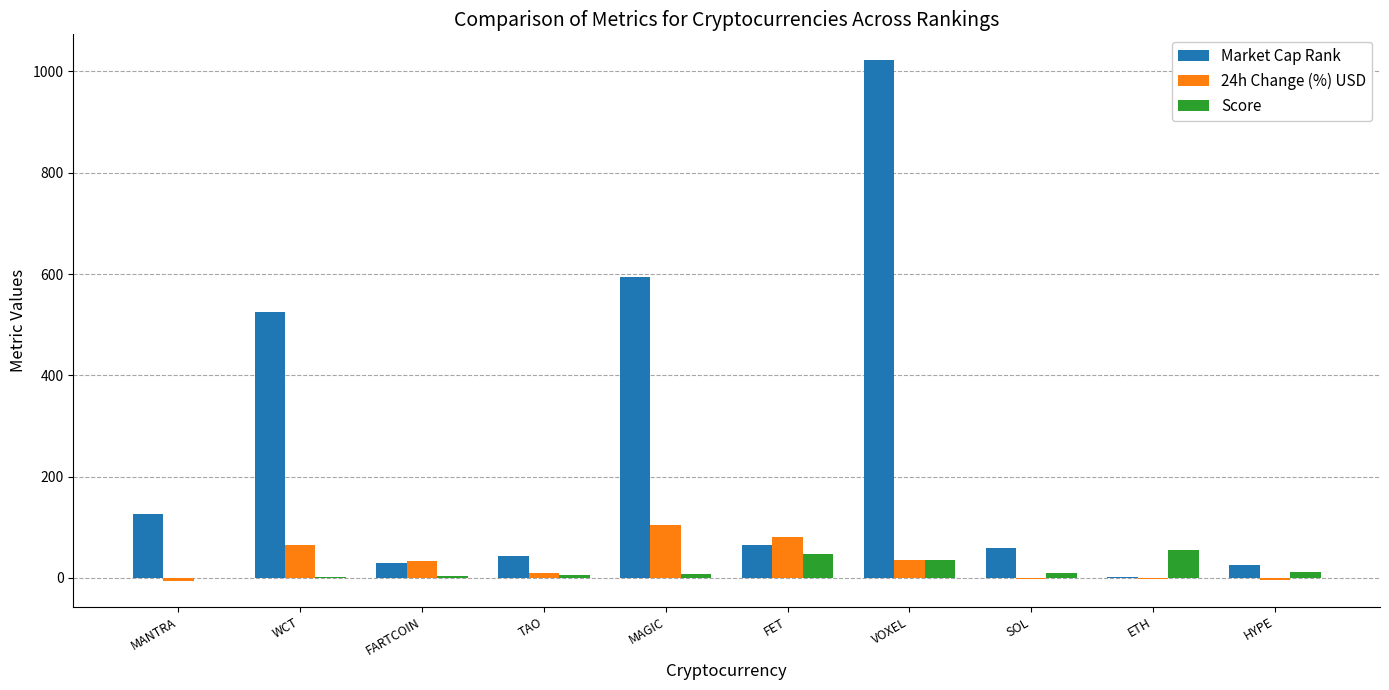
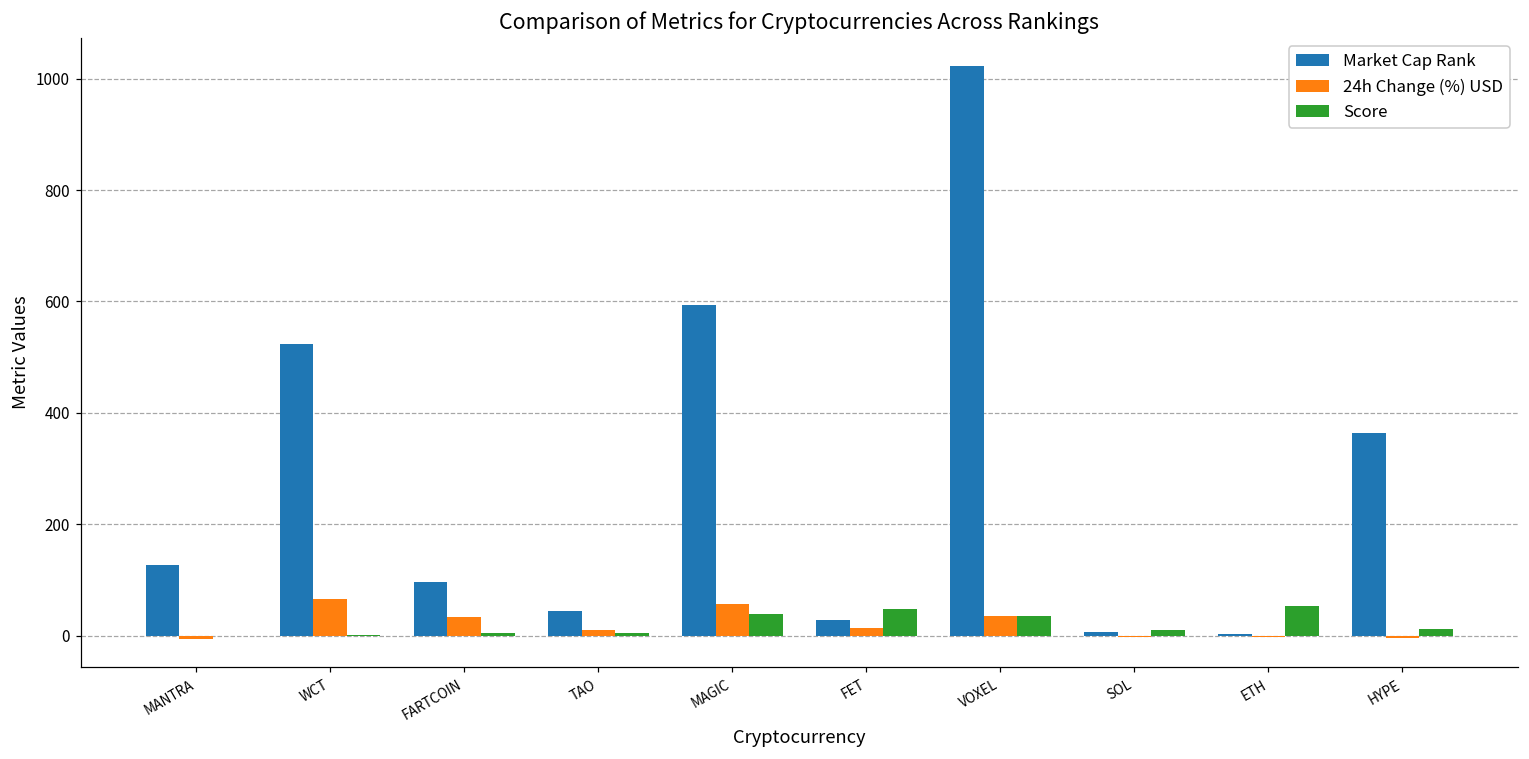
Market Cap Rank, FARTCOIN: 30 -> 100
24h Change (%) USD, MAGIC: 100 -> 60
Score, MAGIC: 10 -> 40
Market Cap Rank, FET: 60 -> 30
24h Change (%) USD, FET: 80 -> 10
Market Cap Rank, SOL: 60 -> 10
Market Cap Rank, HYPE: 30 -> 360
